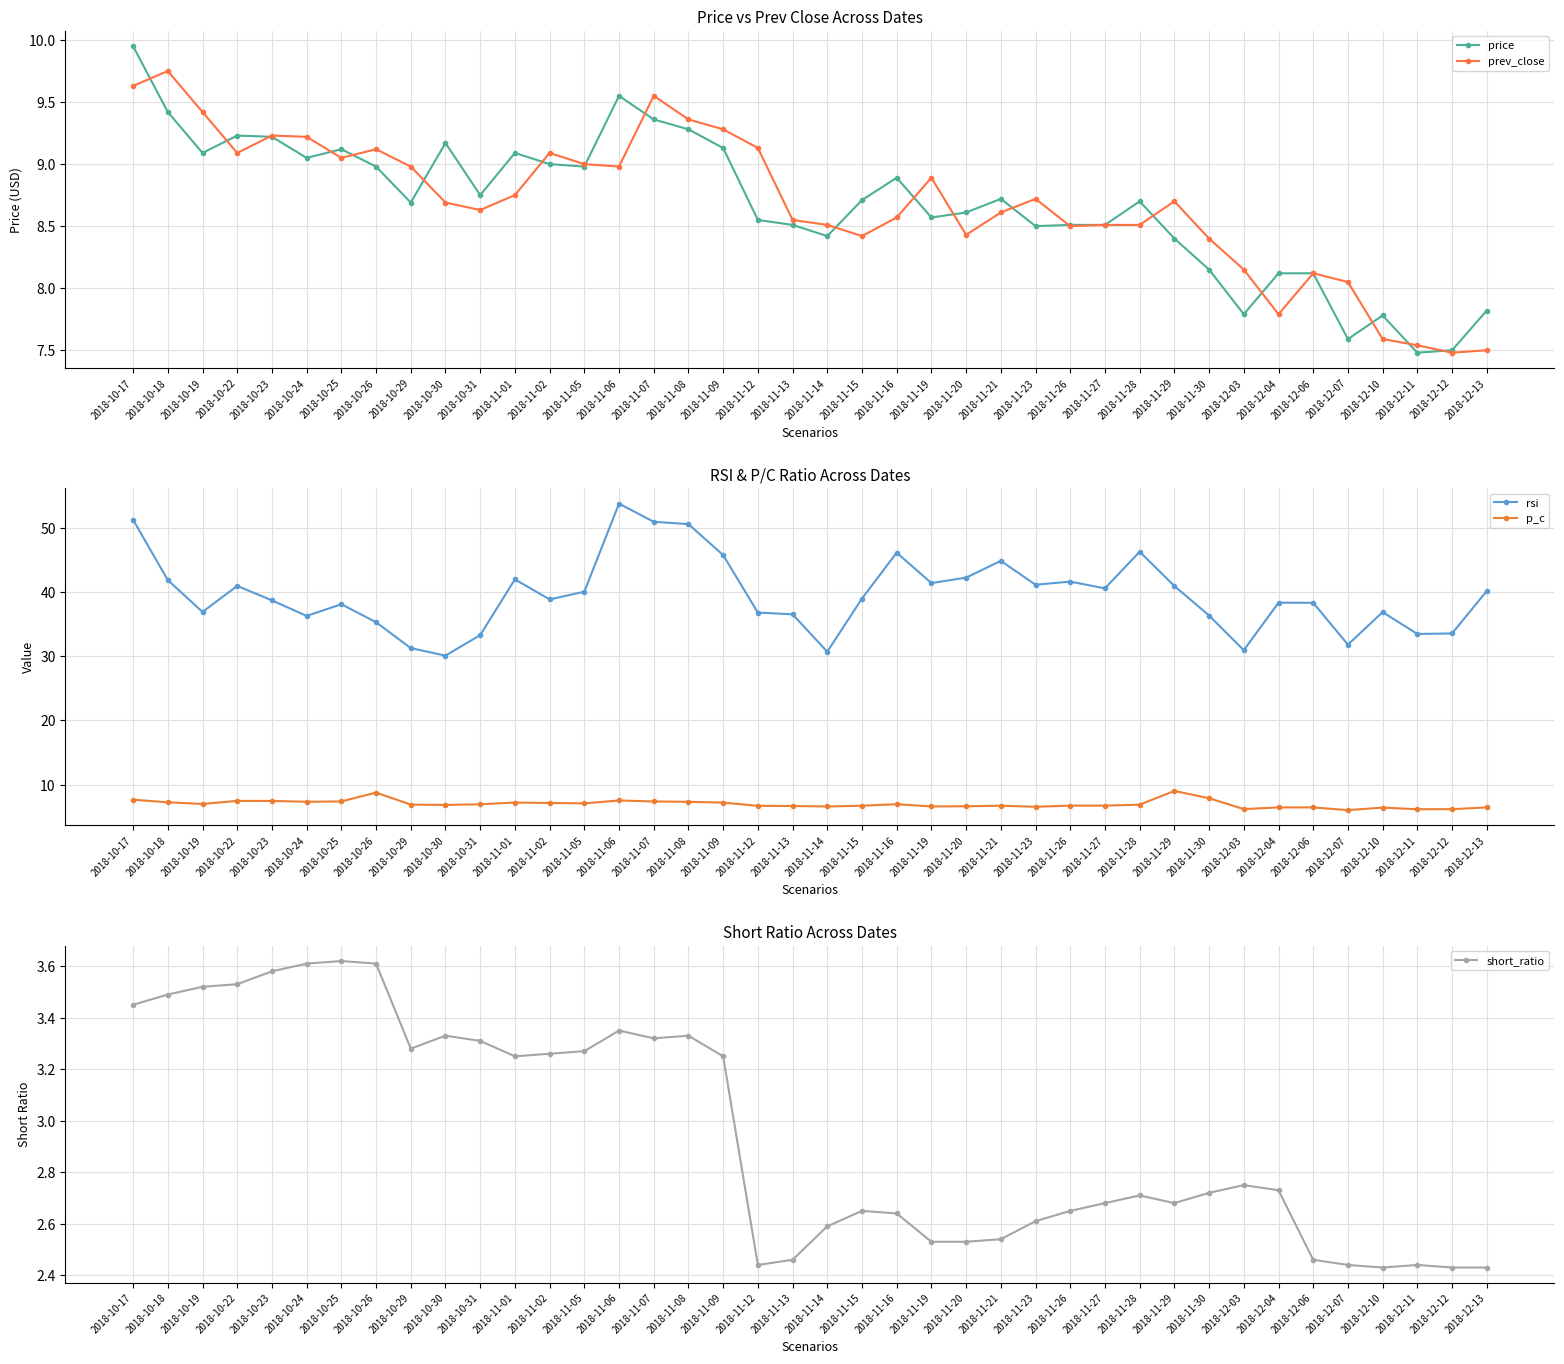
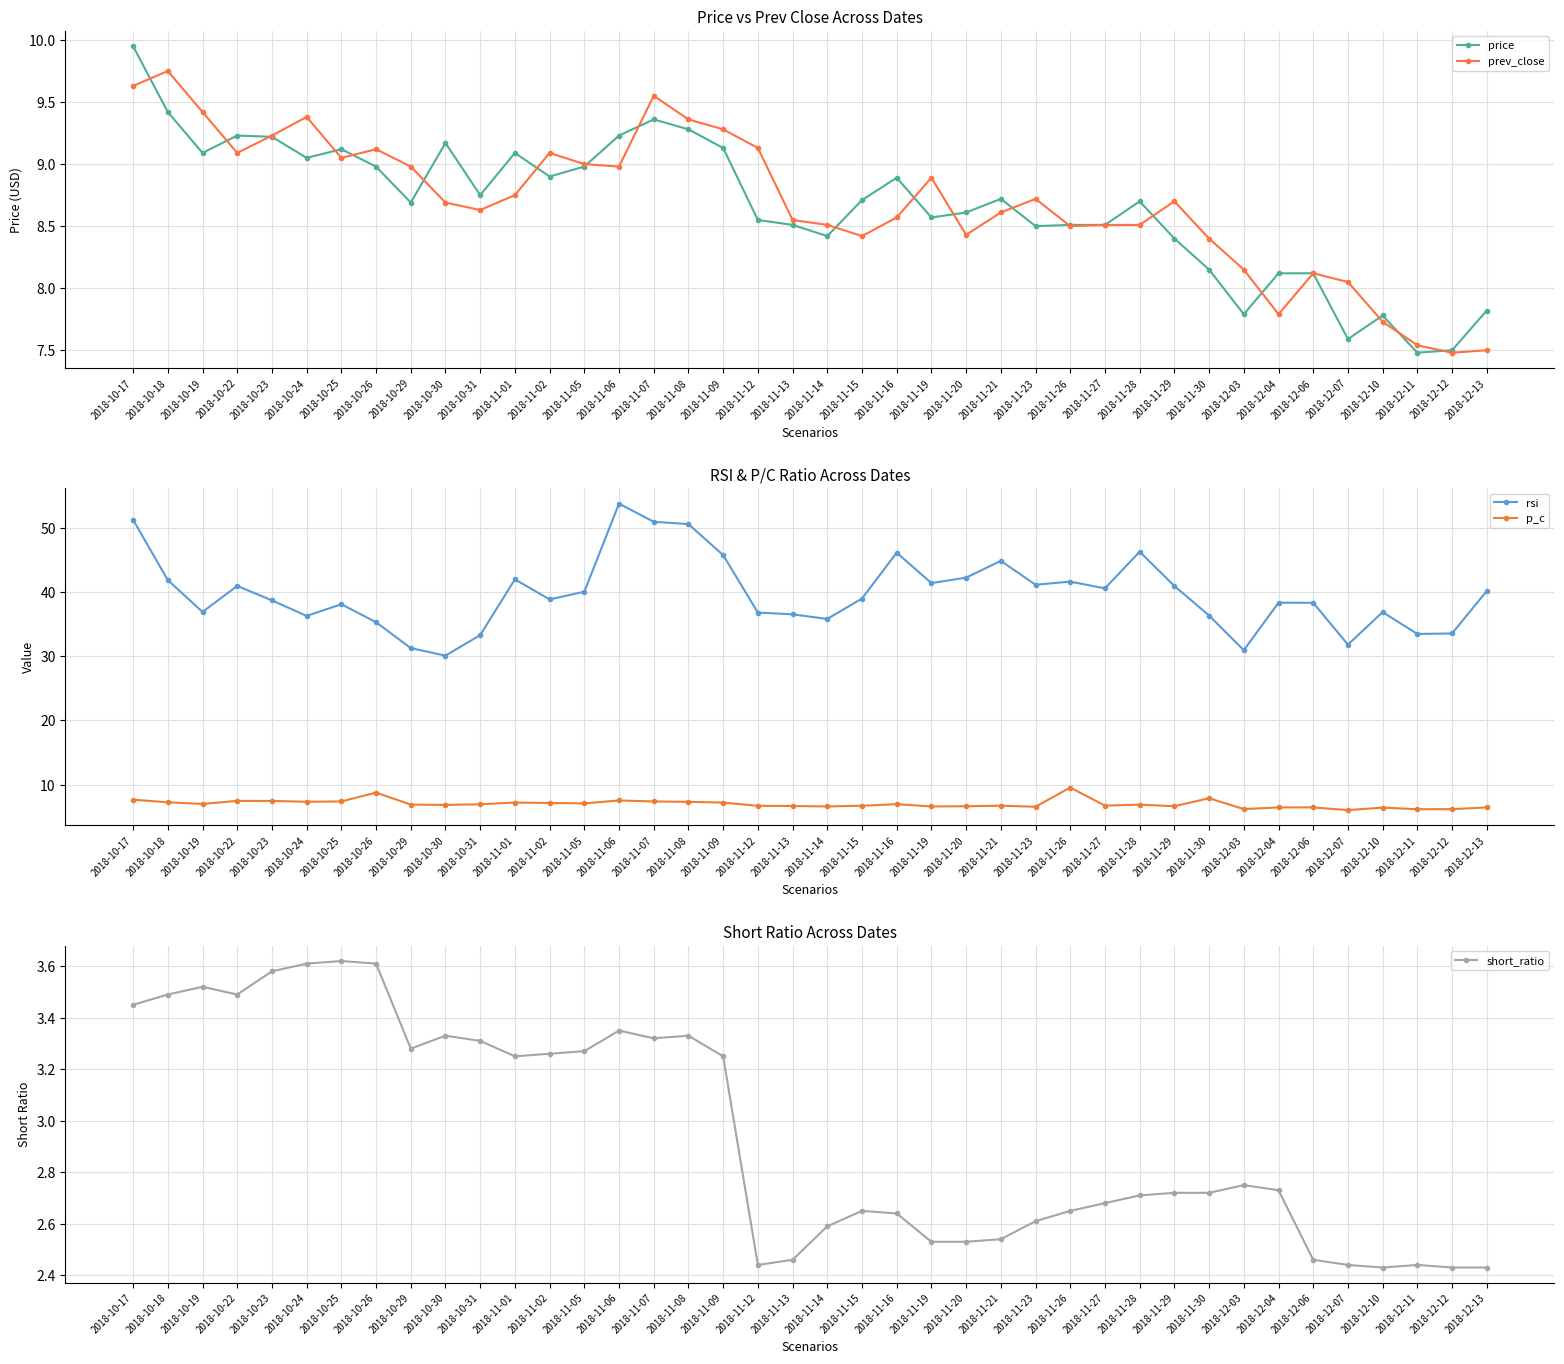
Price vs Prev Close Across Dates, prev_close, 2018-10-24: 9.22 -> 9.38
Price vs Prev Close Across Dates, price, 2018-11-02: 9.0 -> 8.9
Price vs Prev Close Across Dates, price, 2018-11-06: 9.55 -> 9.23
Price vs Prev Close Across Dates, prev_close, 2018-12-10: 7.59 -> 7.73
RSI & P/C Ratio Across Dates, rsi, 2018-11-14: 31 -> 36
RSI & P/C Ratio Across Dates, p_c, 2018-11-26: 7 -> 10
RSI & P/C Ratio Across Dates, p_c, 2018-11-29: 9 -> 7
Short Ratio Across Dates, 2018-10-22: 3.53 -> 3.49
Short Ratio Across Dates, 2018-11-29: 2.68 -> 2.72
